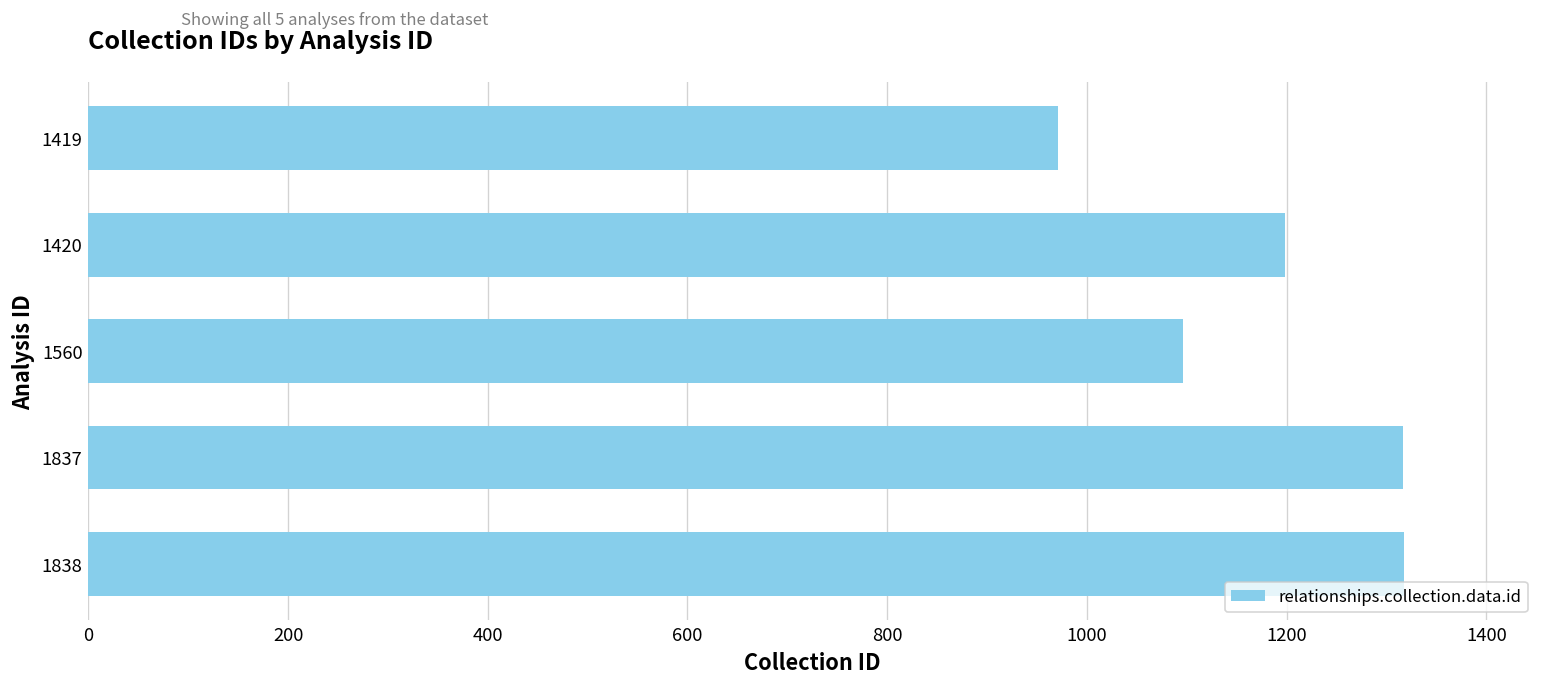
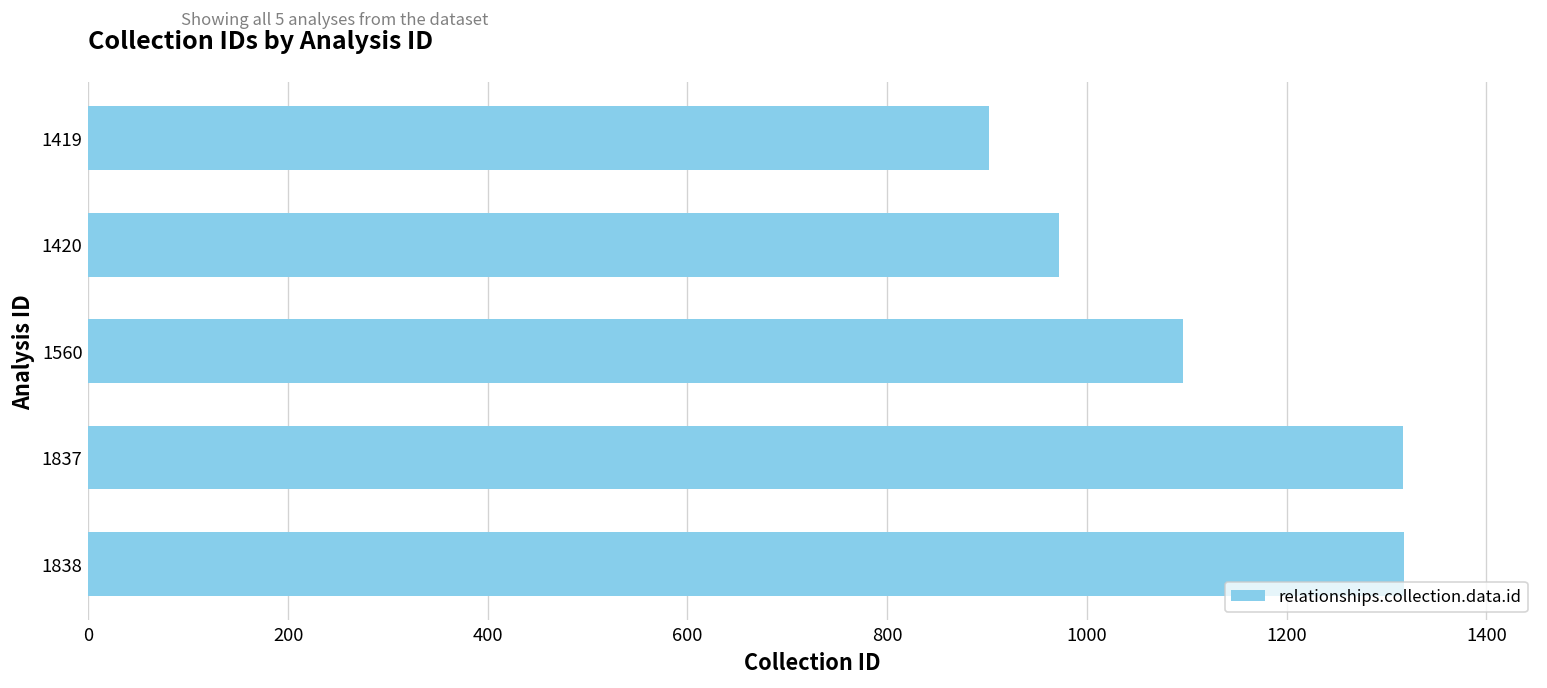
1419: 970 -> 900
1420: 1200 -> 970
